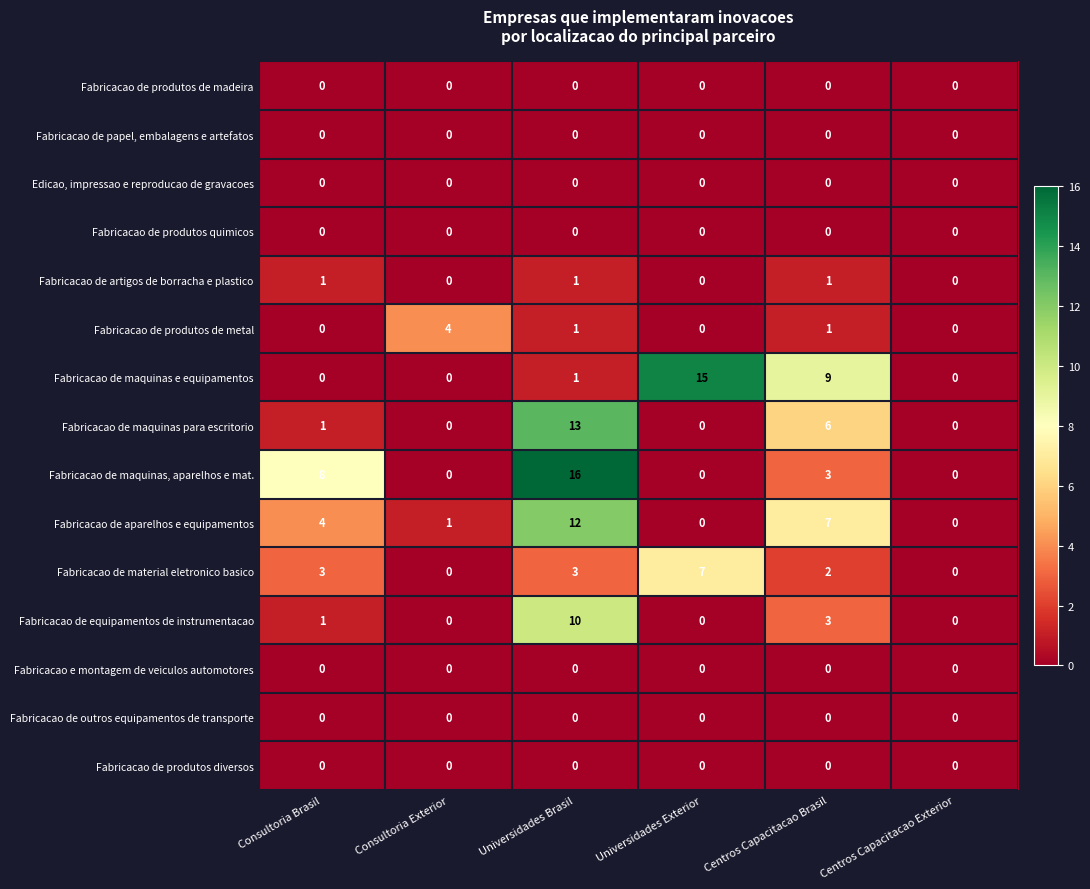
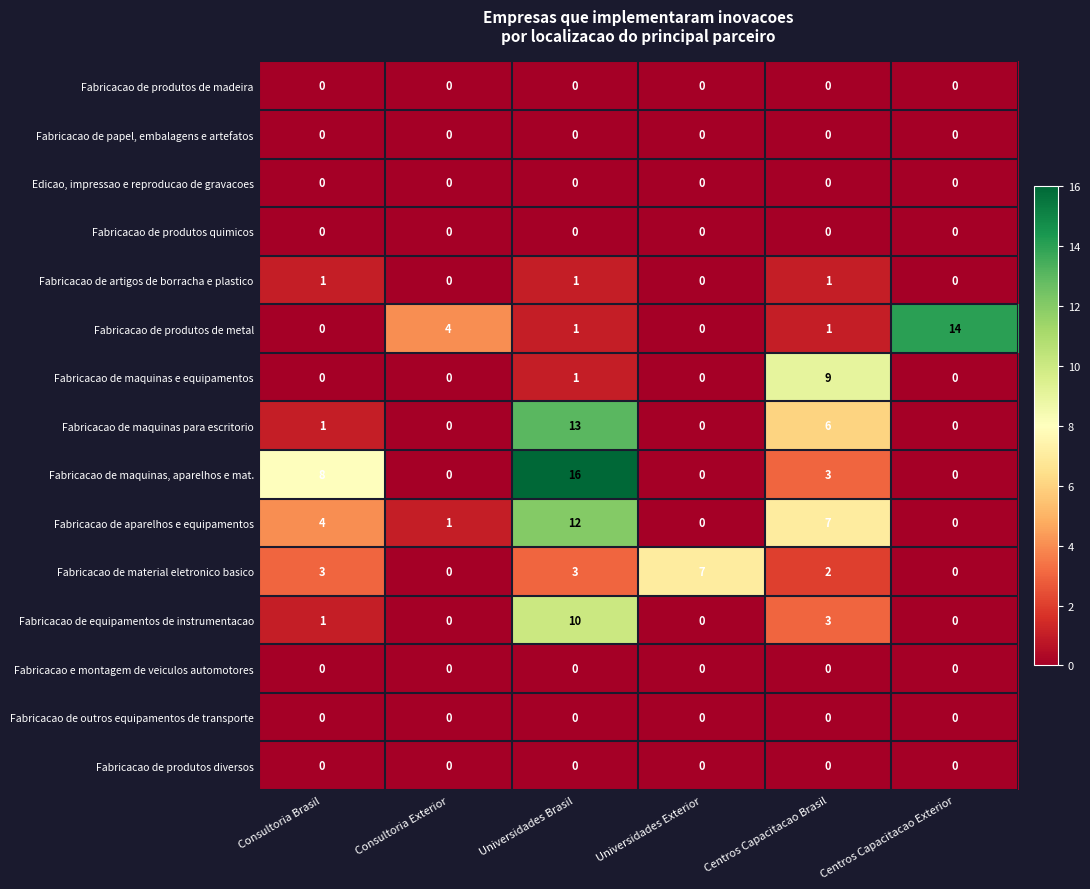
Fabricacao de produtos de metal, Centros Capacitacao Exterior: 0 -> 14
Fabricacao de maquinas e equipamentos, Universidades Exterior: 15 -> 0
